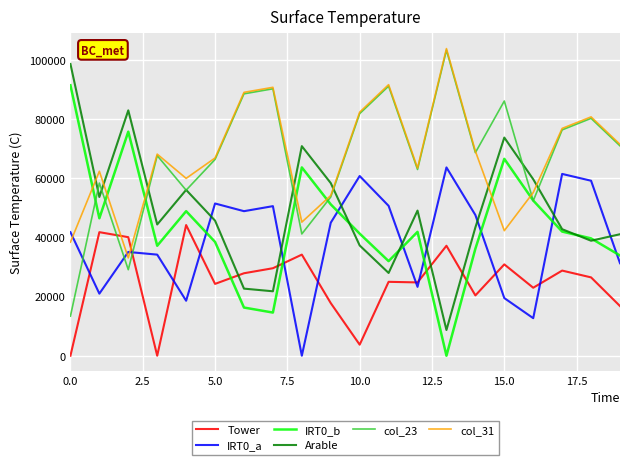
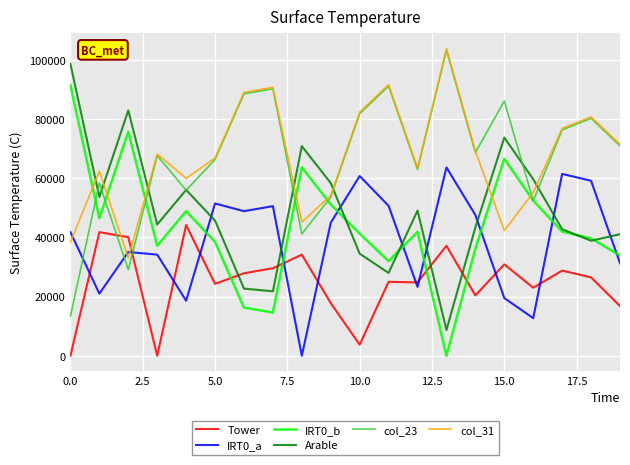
Arable, 10.0: 37000 -> 35000
